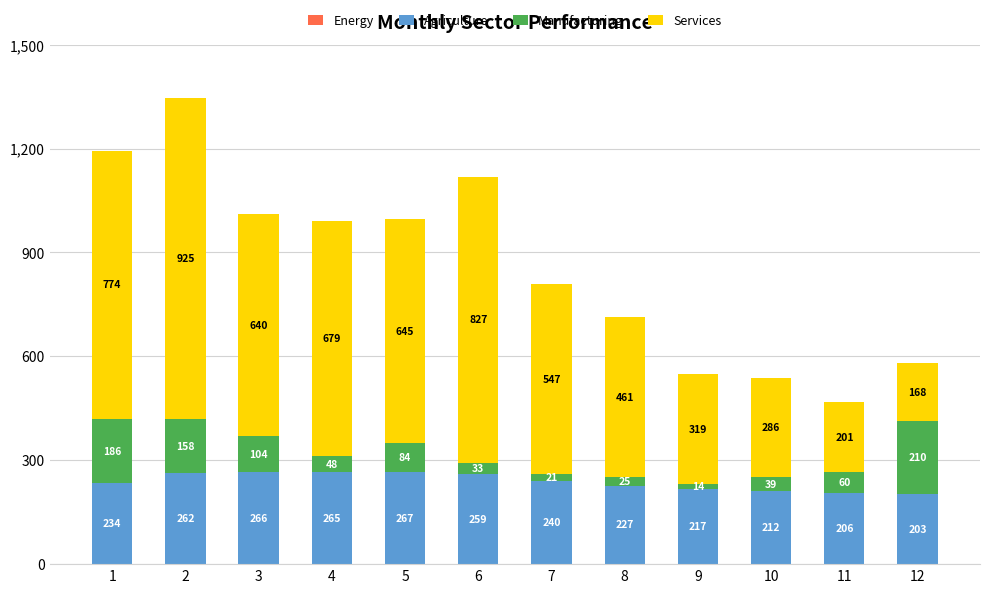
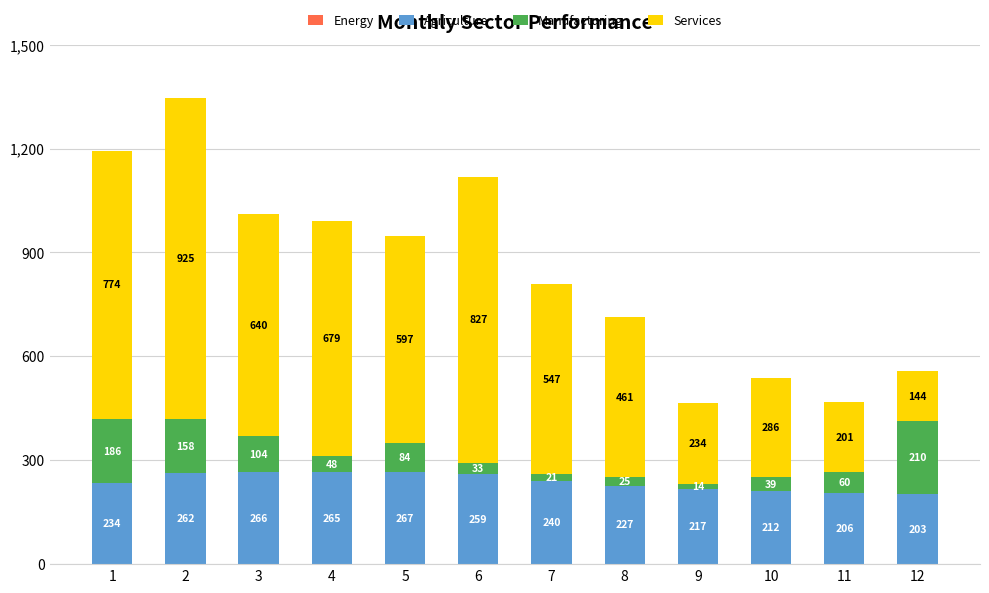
Services, 5: 645 -> 597
Services, 9: 319 -> 234
Services, 12: 168 -> 144
